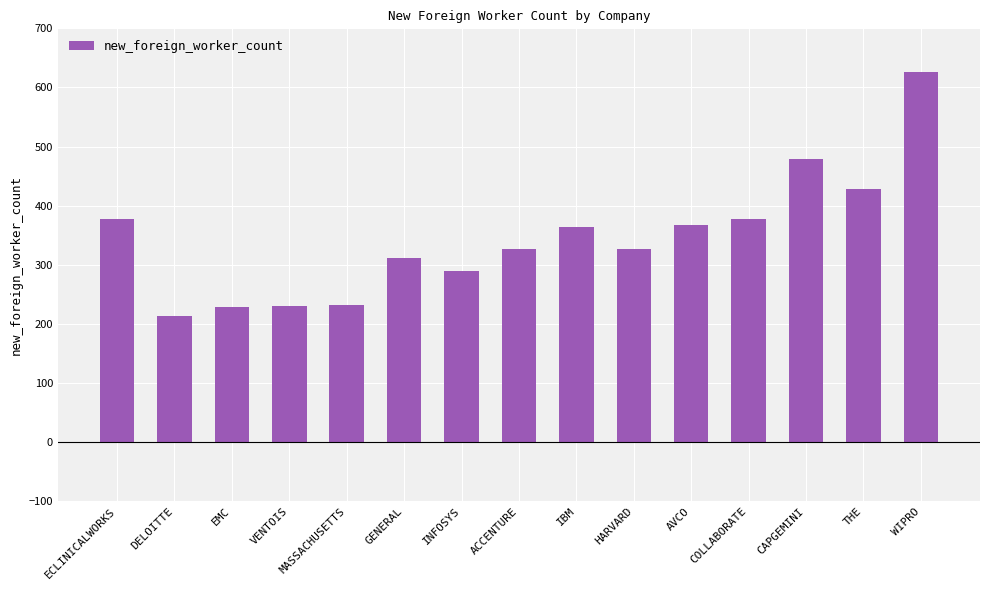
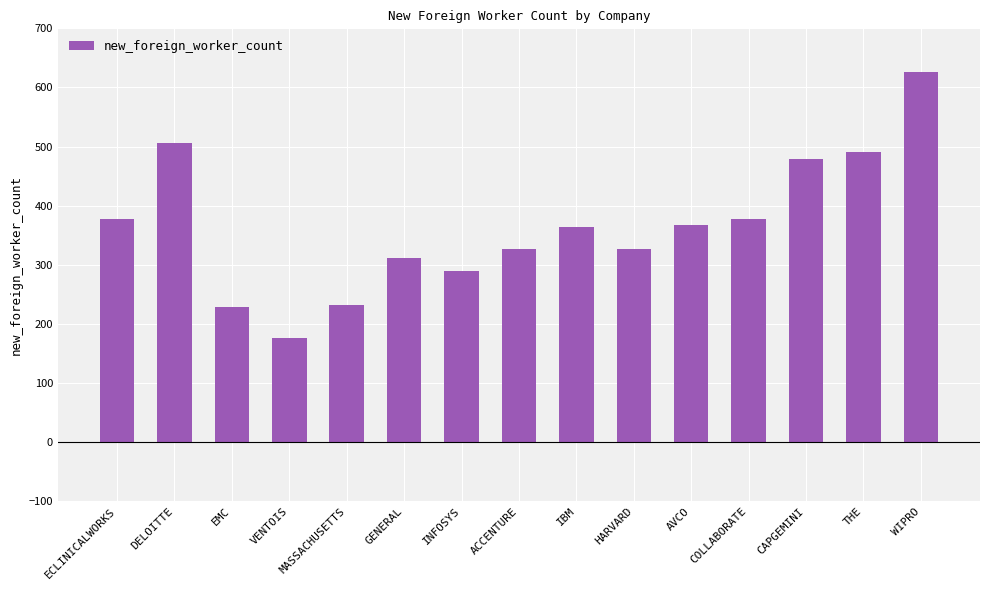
DELOITTE: 210 -> 510
VENTOIS: 230 -> 180
THE: 430 -> 490
